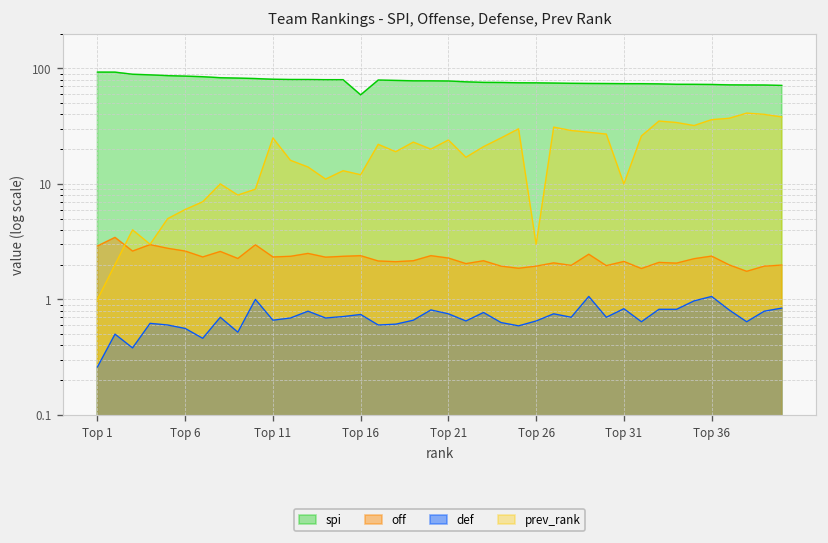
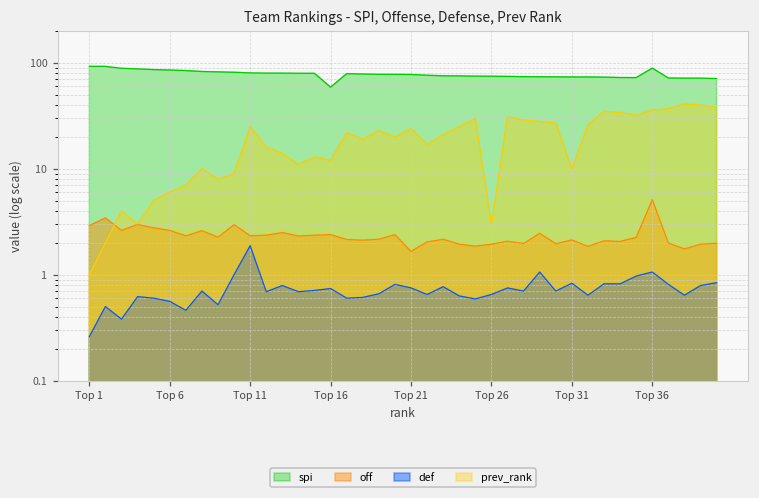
def, Top 11: 0.7 -> 1.9
off, Top 21: 2.3 -> 1.7
spi, Top 36: 70 -> 90
off, Top 36: 2.4 -> 5
